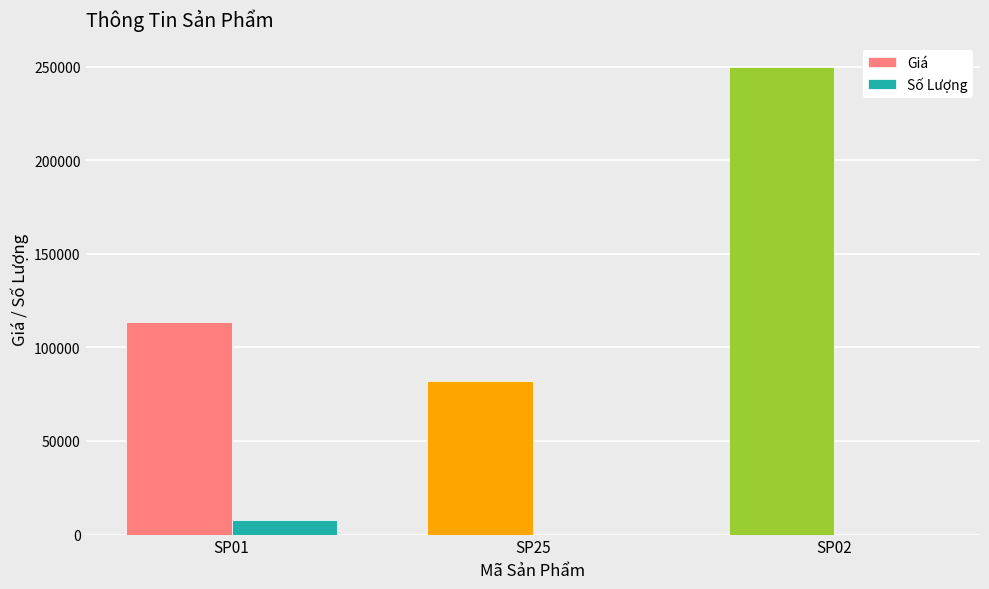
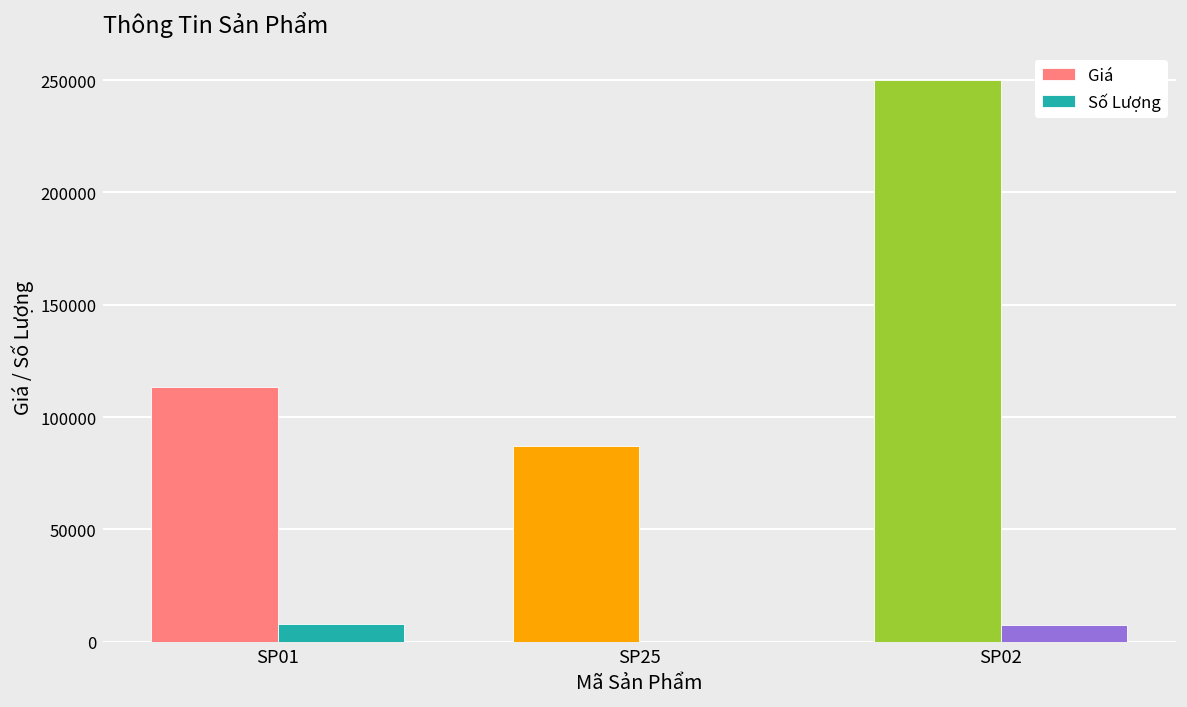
Giá, SP25: 82000 -> 87000
Số Lượng, SP02: 0 -> 7000
